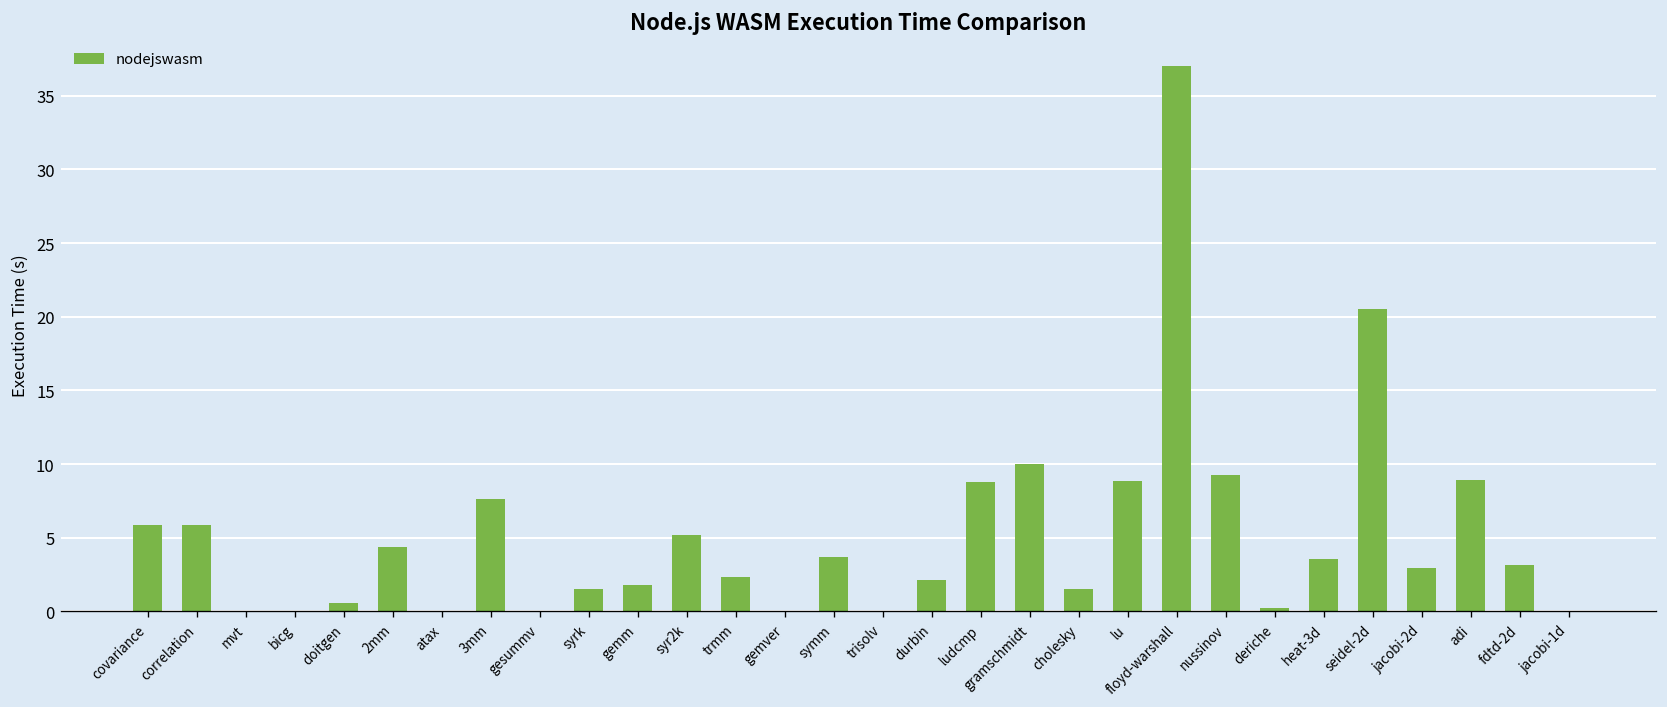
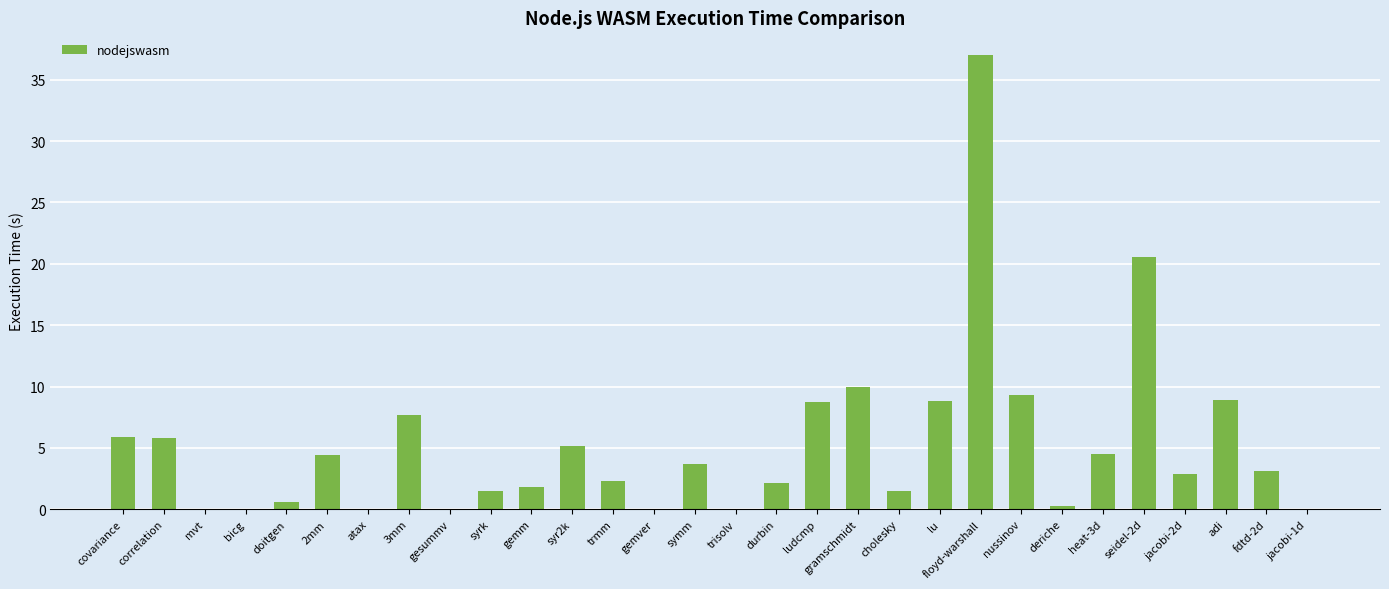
heat-3d: 3.6 -> 4.5
